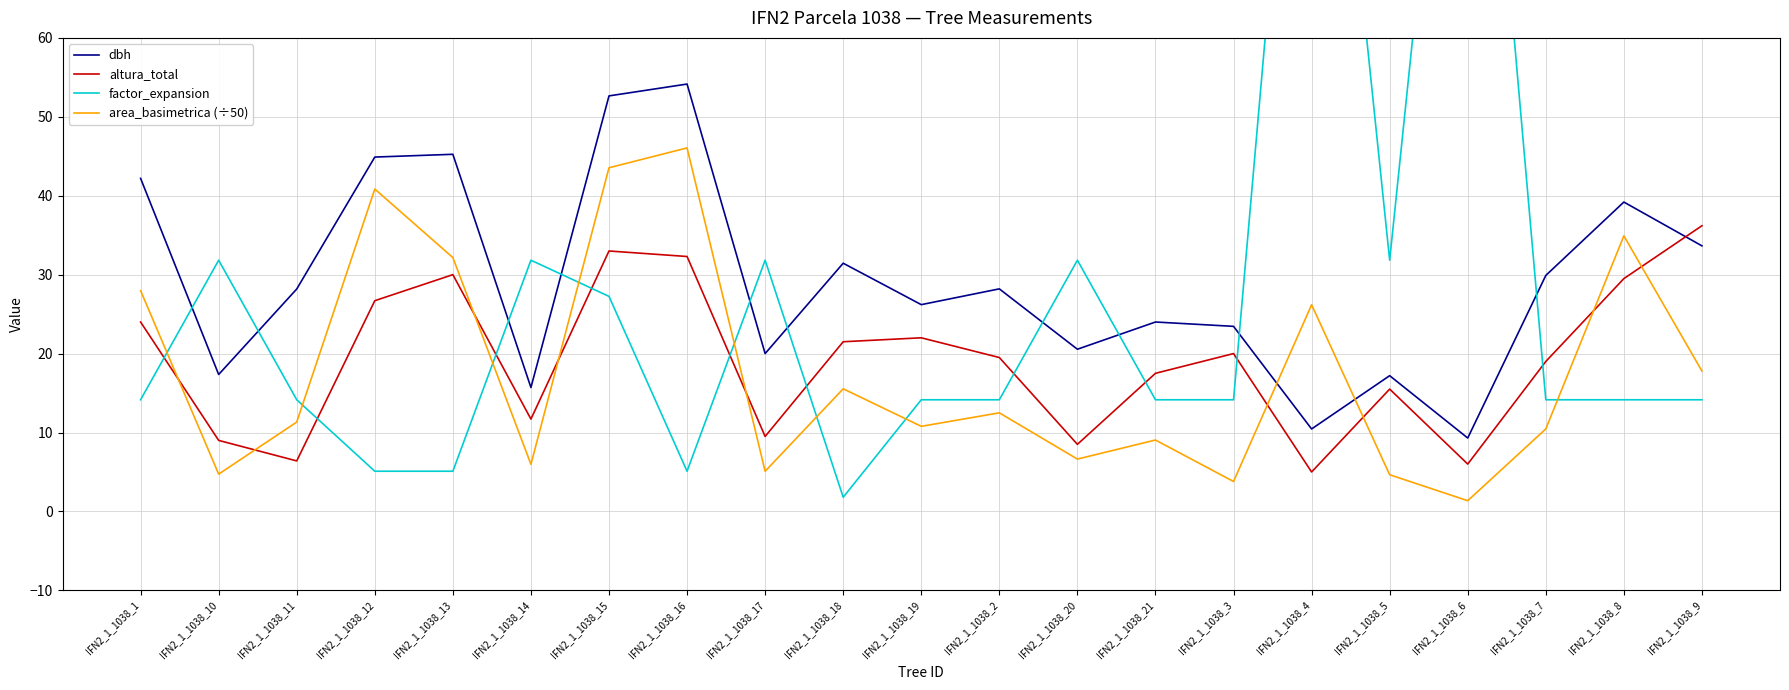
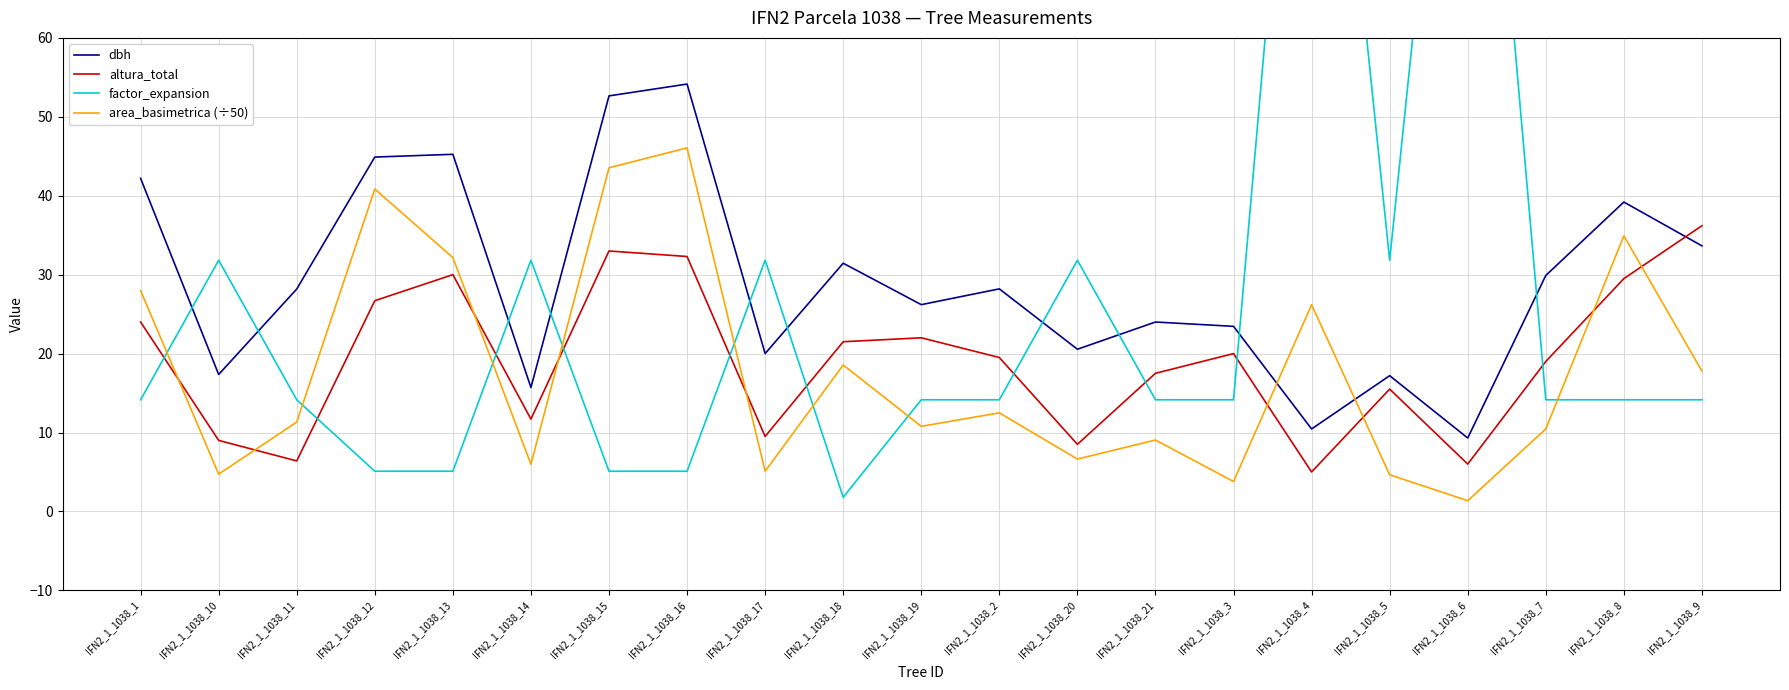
factor_expansion, IFN2_1_1038_15: 27 -> 5
area_basimetrica (÷50), IFN2_1_1038_18: 16 -> 19
